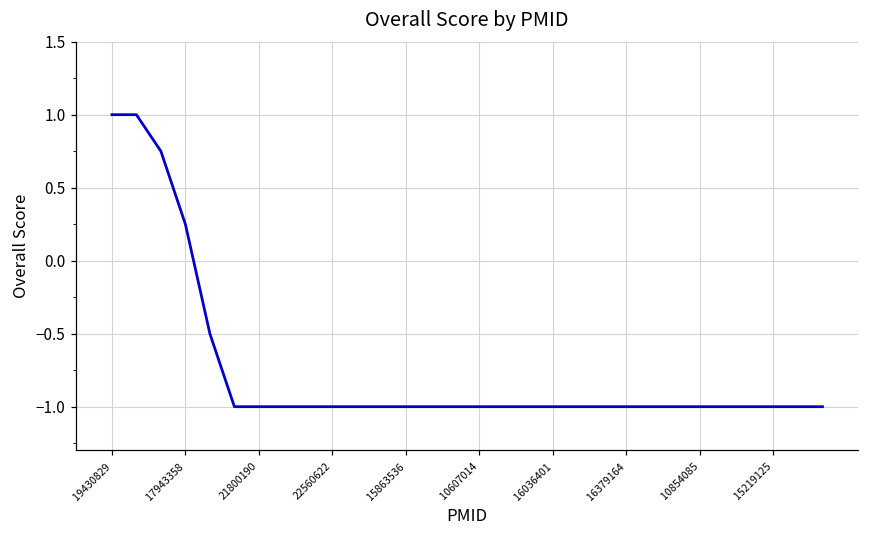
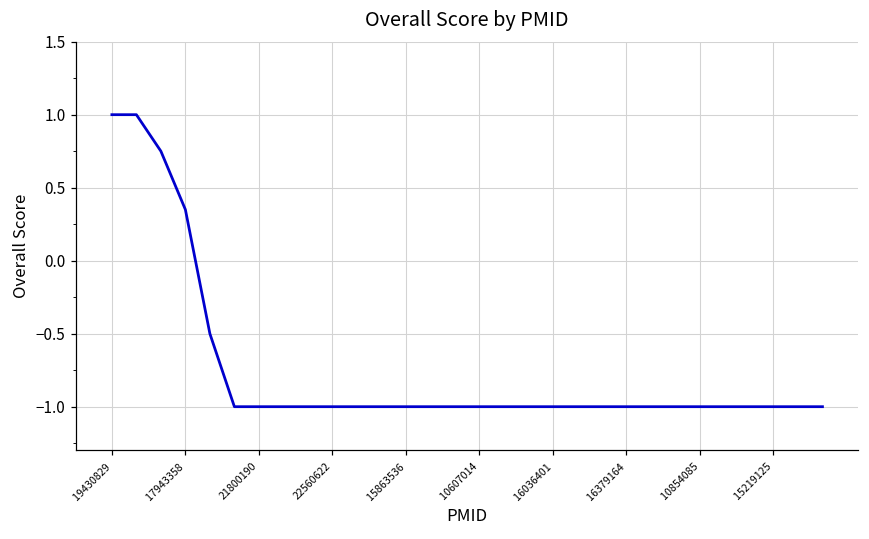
17943358: 0.25 -> 0.35
